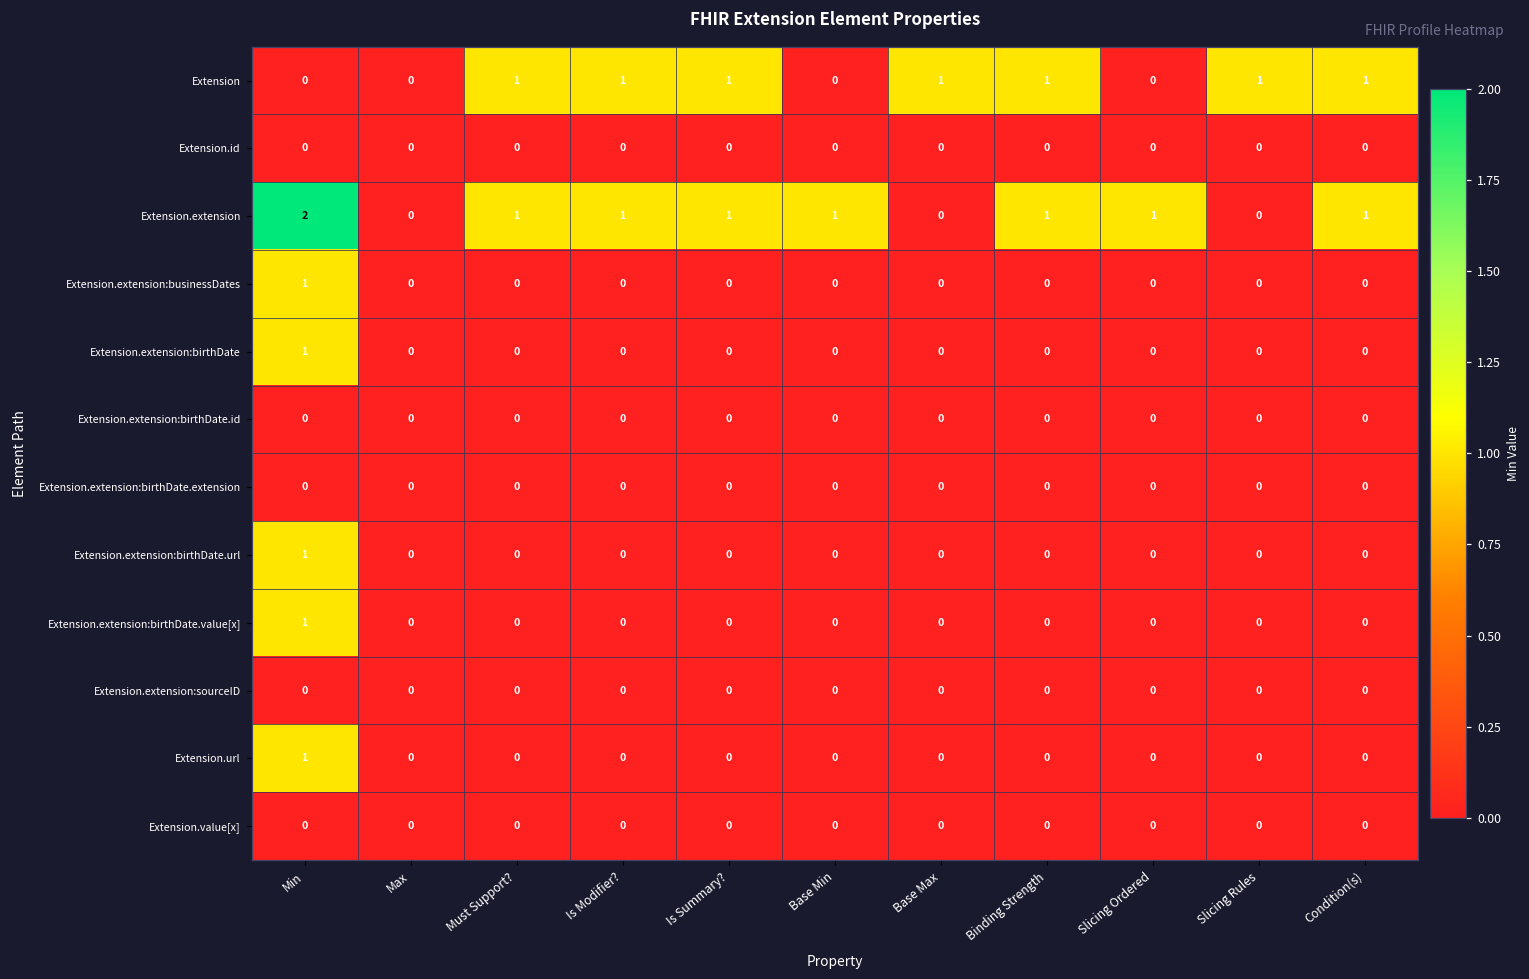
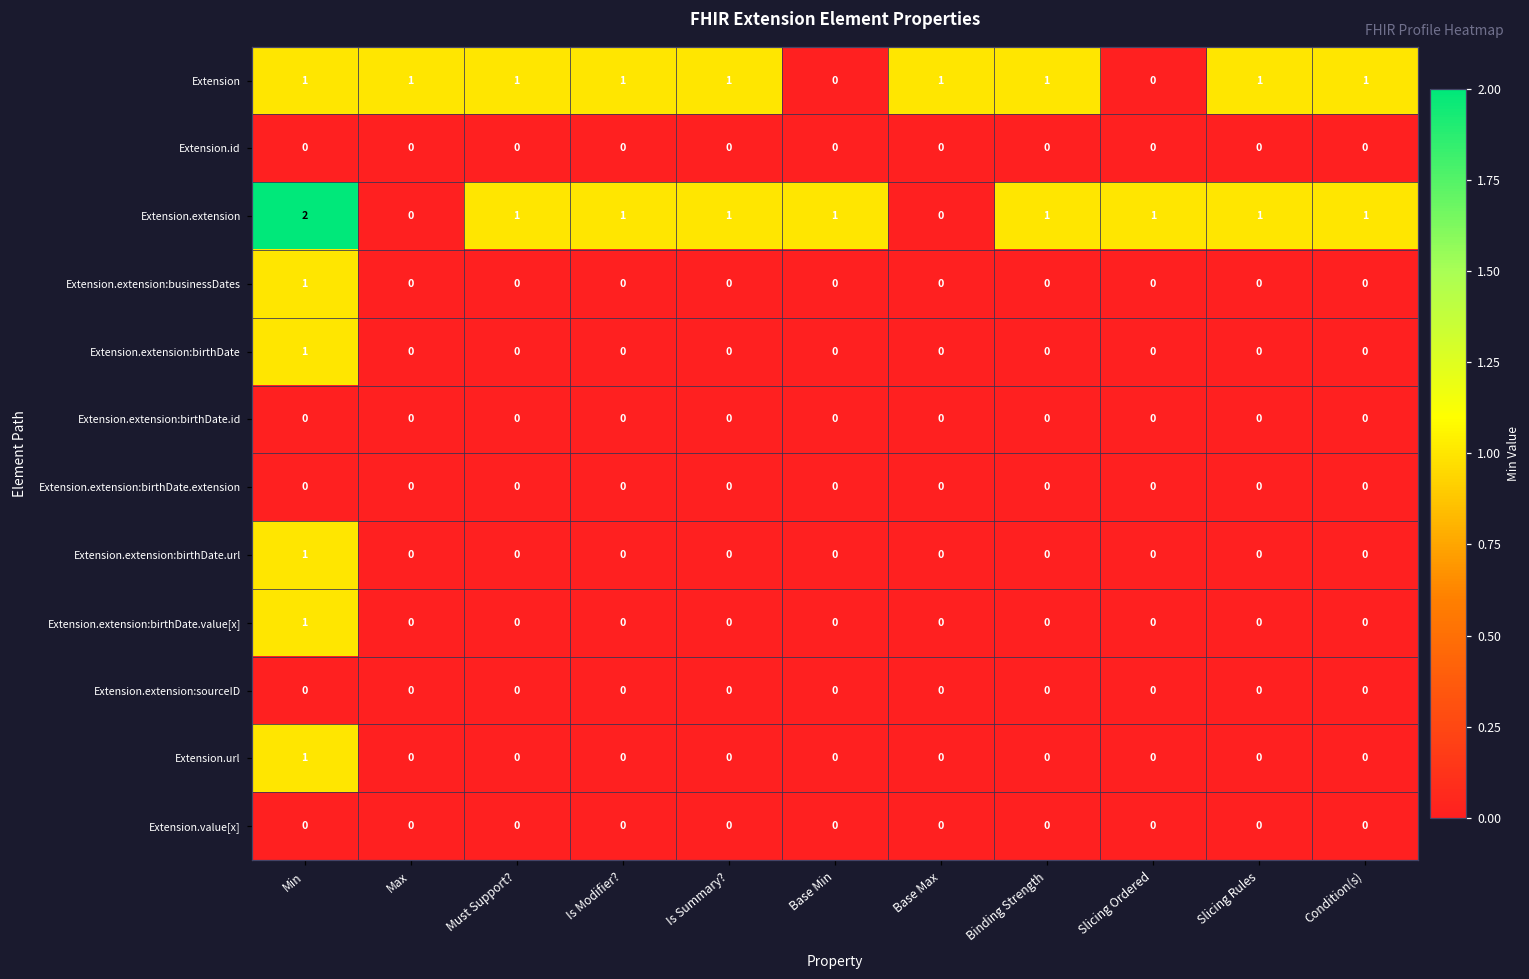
Extension, Min: 0 -> 1
Extension, Max: 0 -> 1
Extension.extension, Slicing Rules: 0 -> 1
